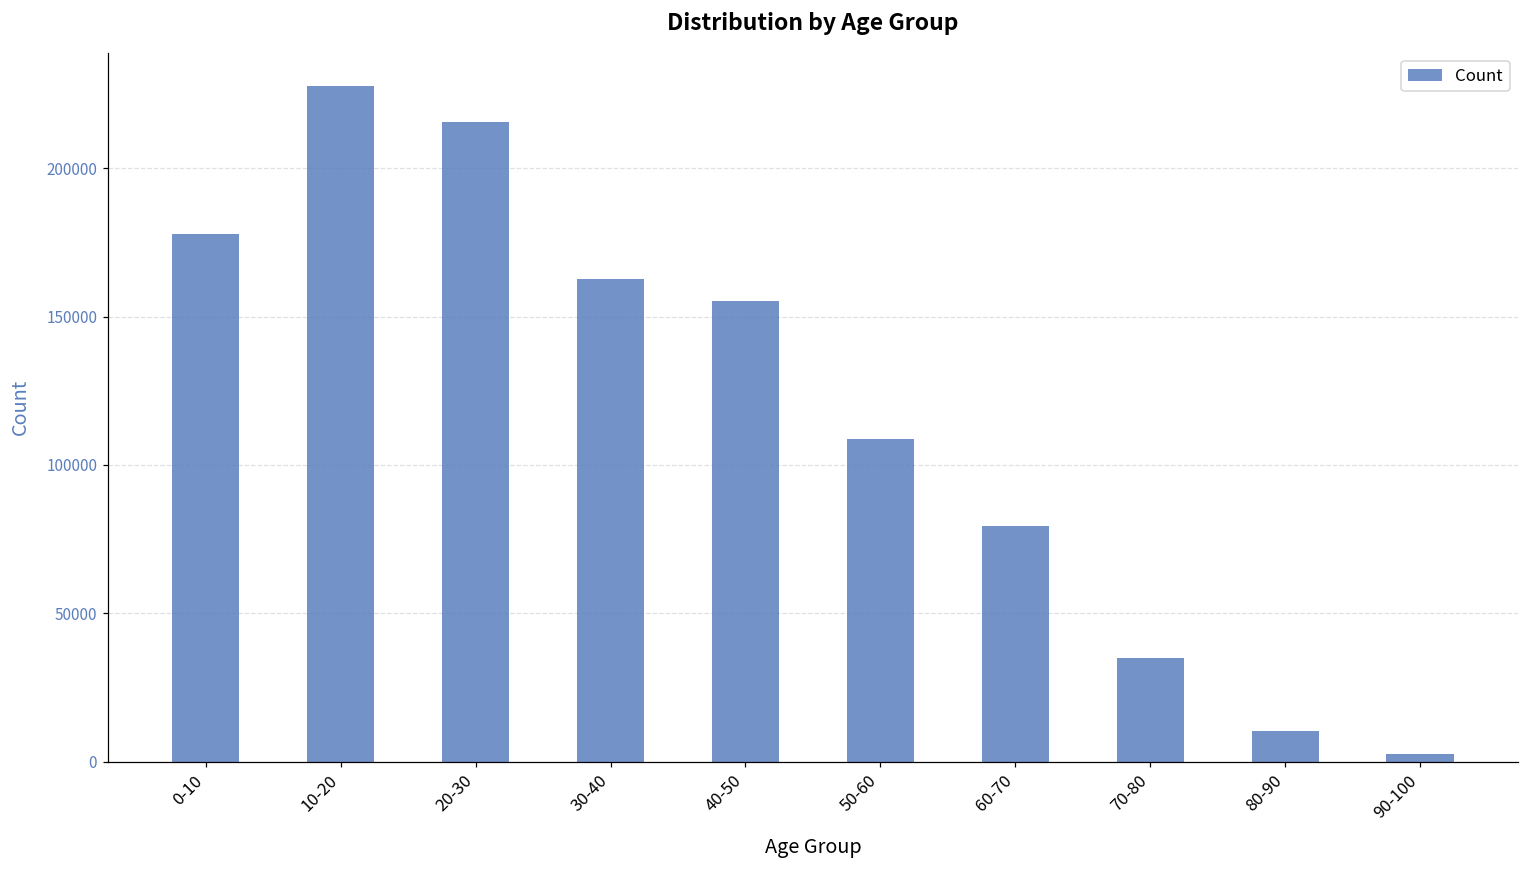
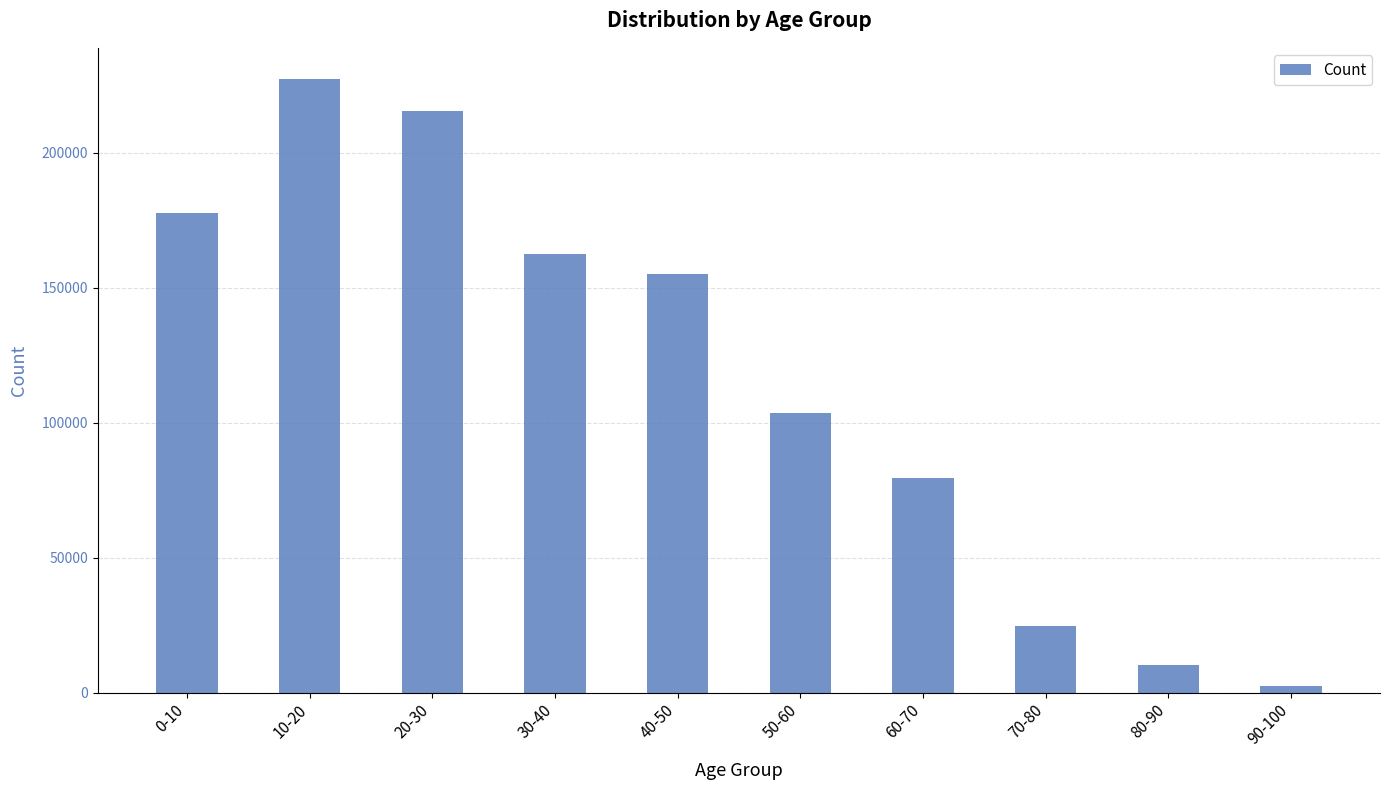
50-60: 109000 -> 104000
70-80: 35000 -> 25000
